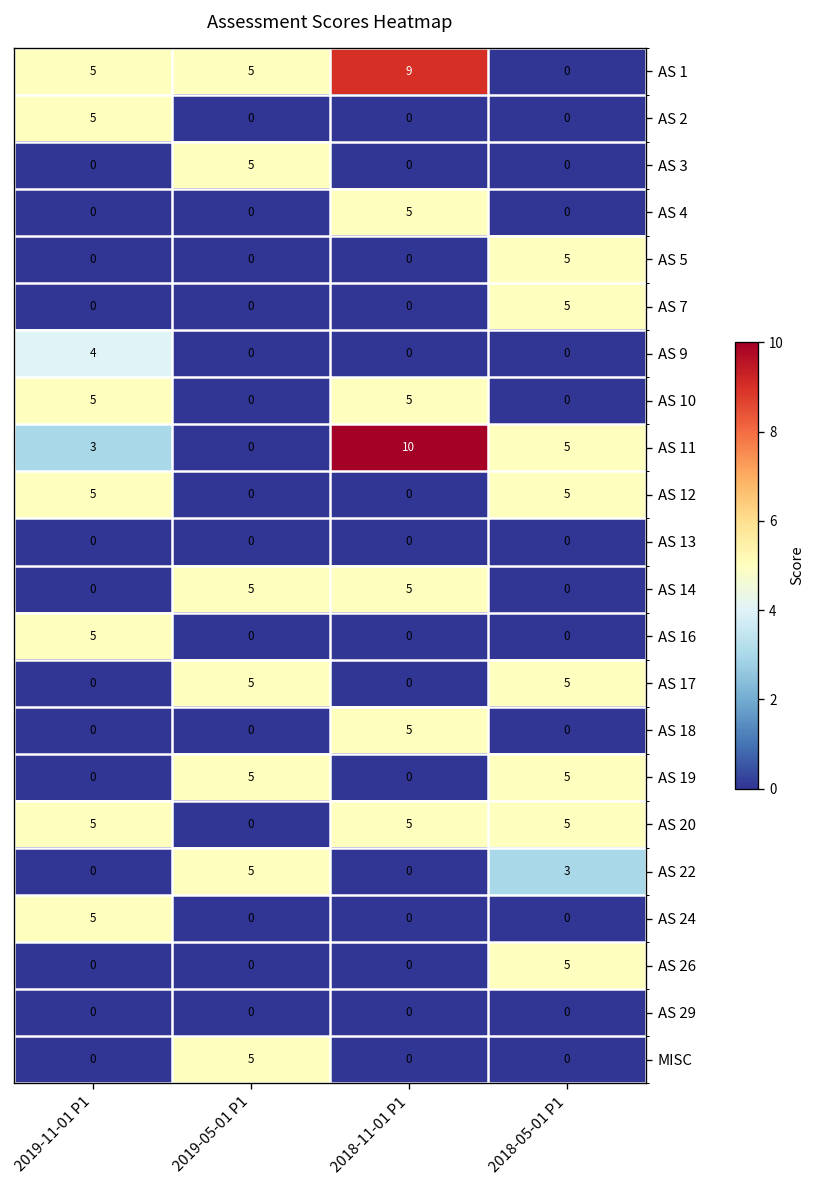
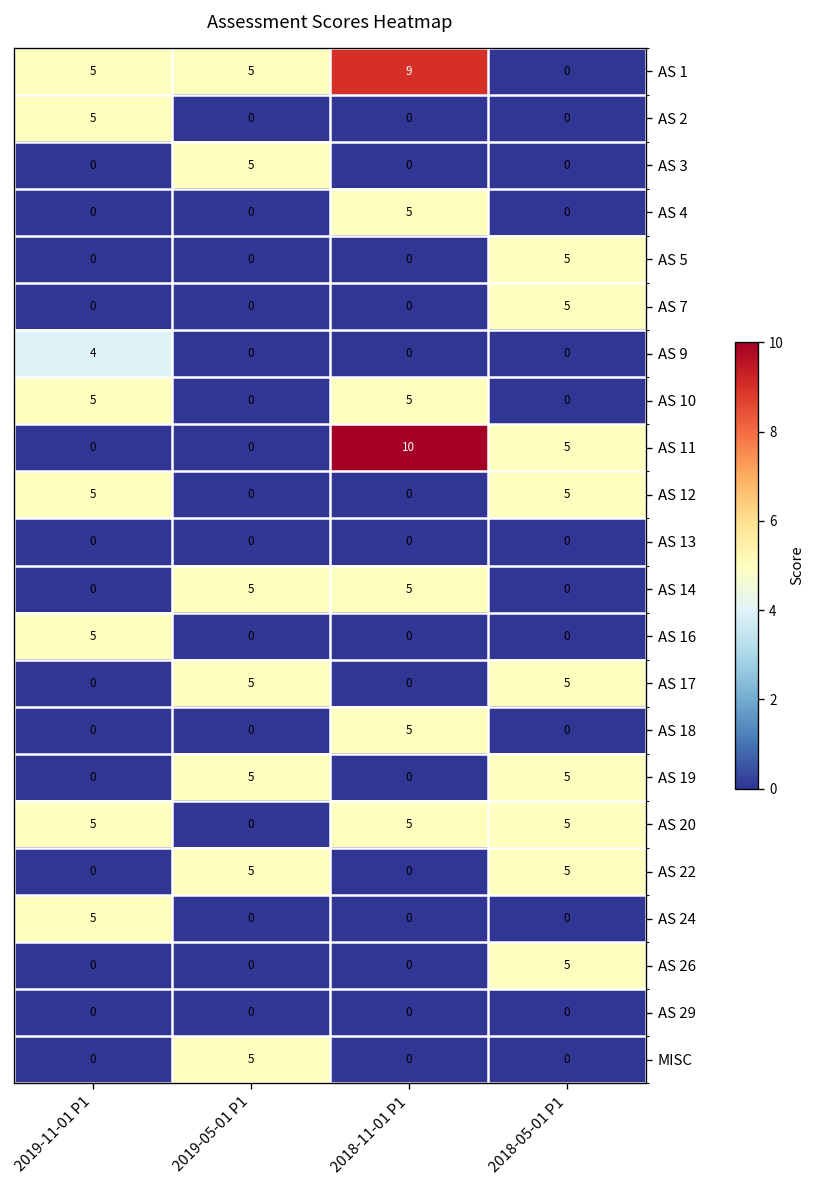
AS 11, 2019-11-01 P1: 3 -> 0
AS 22, 2018-05-01 P1: 3 -> 5
